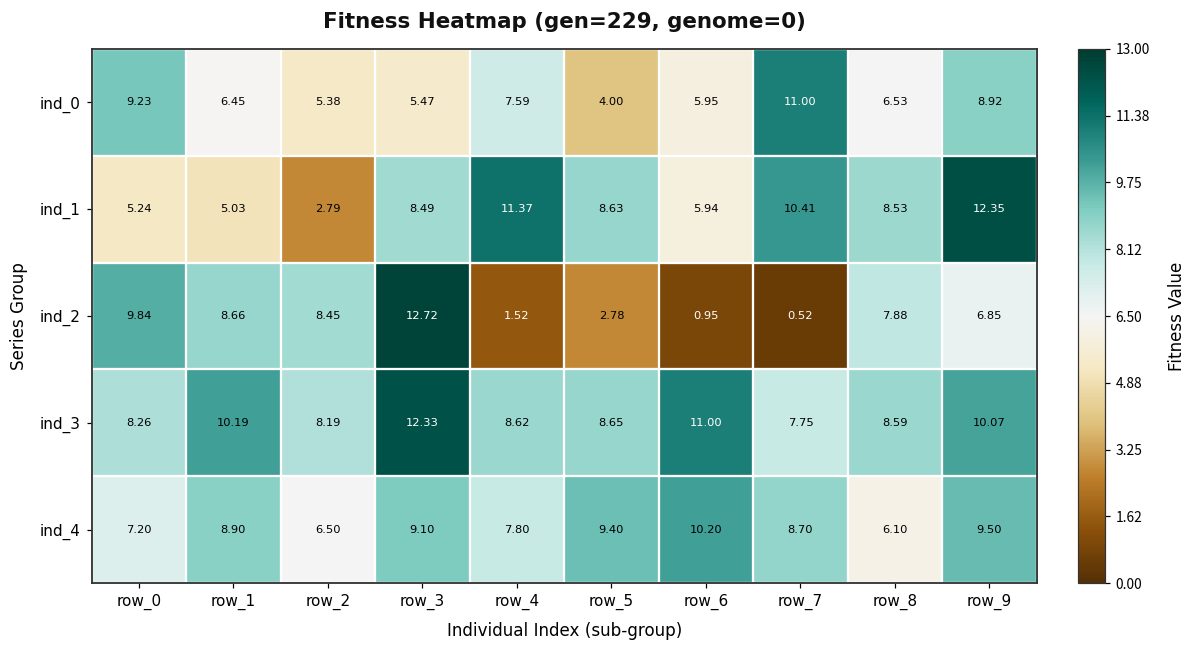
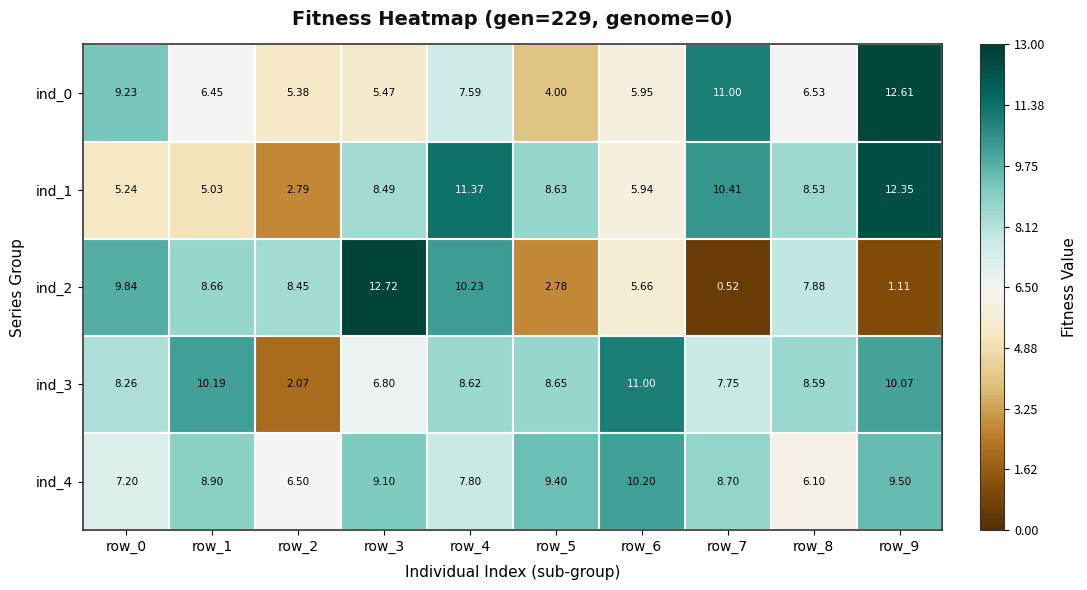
ind_0, row_9: 8.92 -> 12.61
ind_2, row_4: 1.52 -> 10.23
ind_2, row_6: 0.95 -> 5.66
ind_2, row_9: 6.85 -> 1.11
ind_3, row_2: 8.19 -> 2.07
ind_3, row_3: 12.33 -> 6.80
